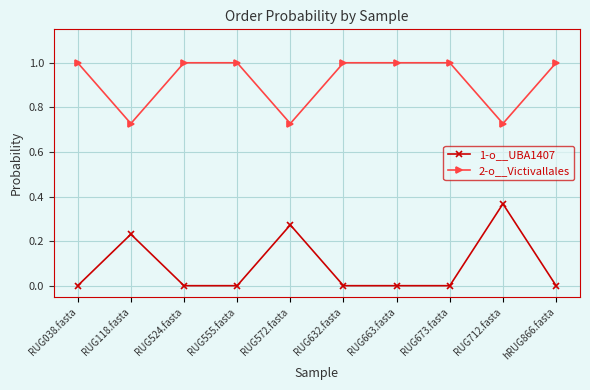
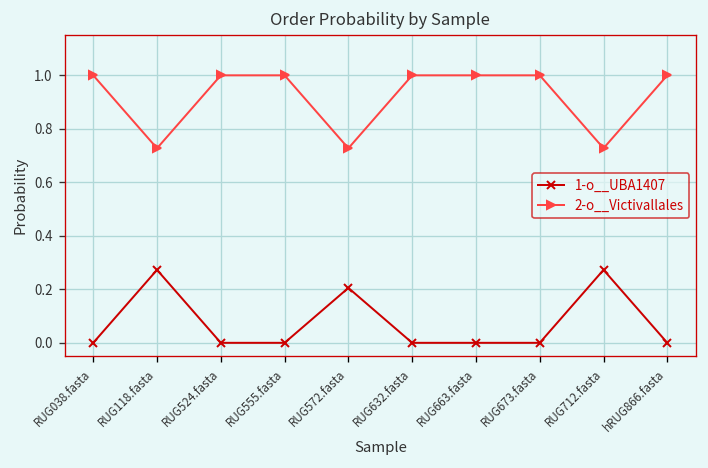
1-o__UBA1407, RUG118.fasta: 0.23 -> 0.27
1-o__UBA1407, RUG572.fasta: 0.27 -> 0.21
1-o__UBA1407, RUG712.fasta: 0.37 -> 0.27
